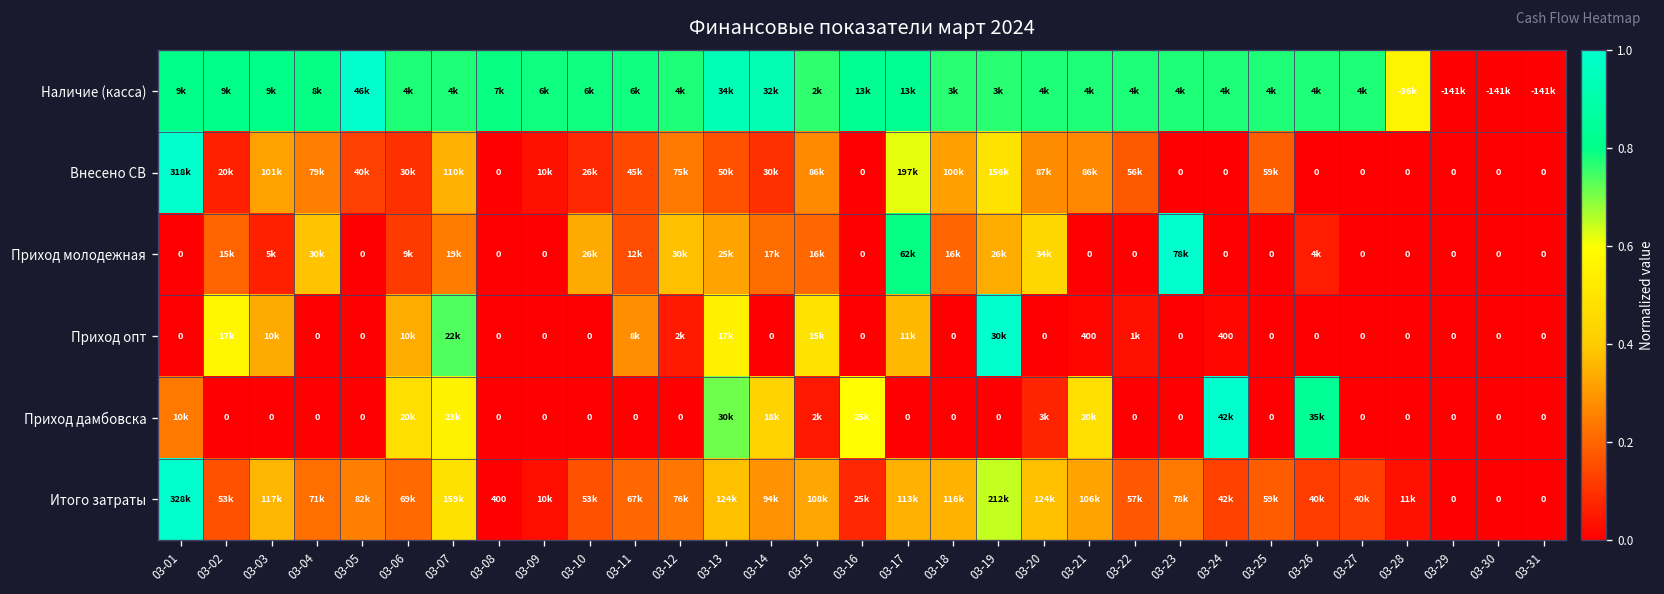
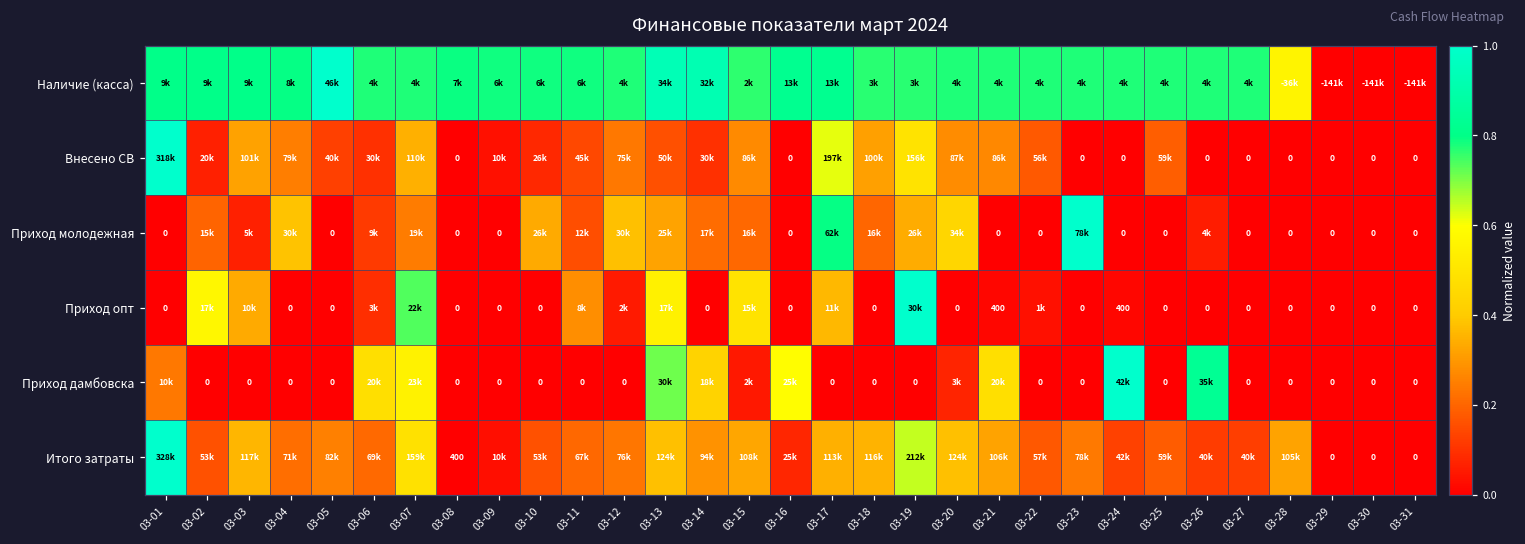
Приход опт, 03-06: 10k -> 3k
Итого затраты, 03-28: 11k -> 105k
